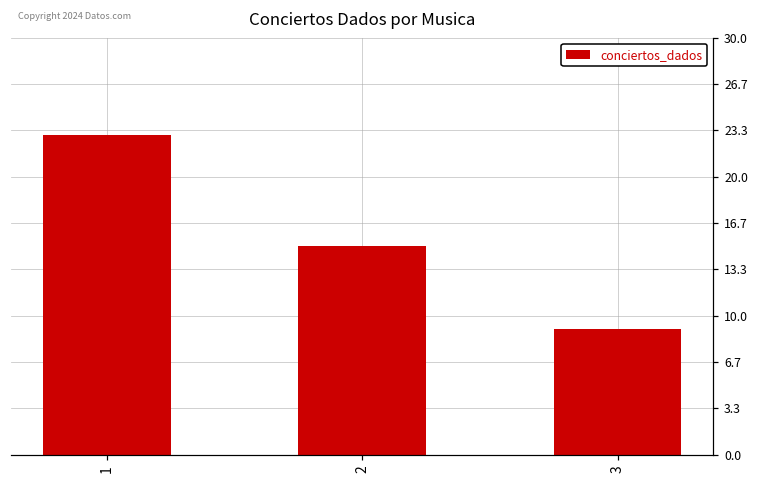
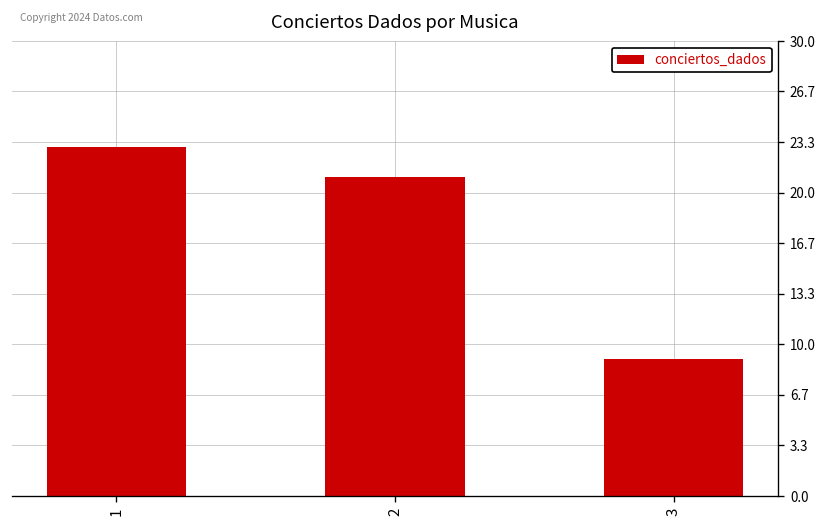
2: 15 -> 21
